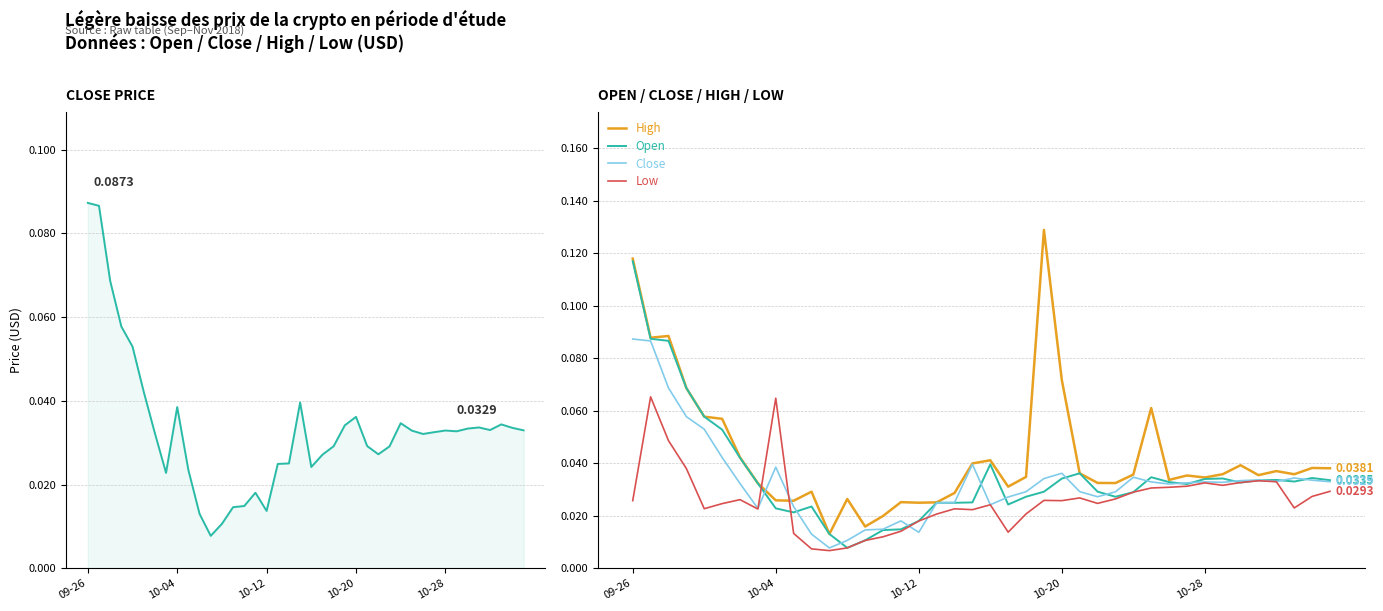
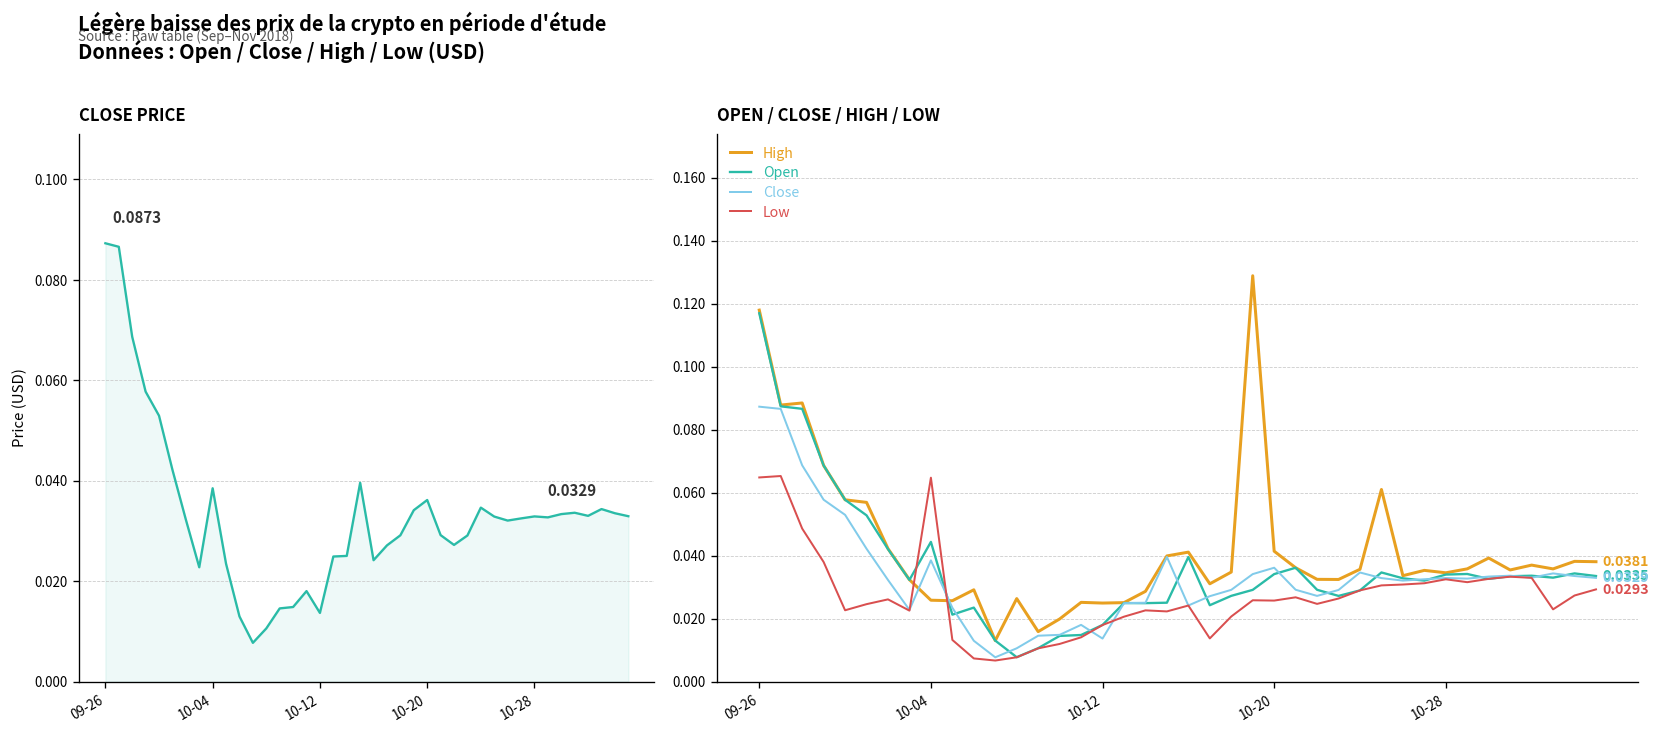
OPEN / CLOSE / HIGH / LOW, Low, 09-26: 0.026 -> 0.065
OPEN / CLOSE / HIGH / LOW, Open, 10-04: 0.023 -> 0.044
OPEN / CLOSE / HIGH / LOW, High, 10-20: 0.072 -> 0.041
